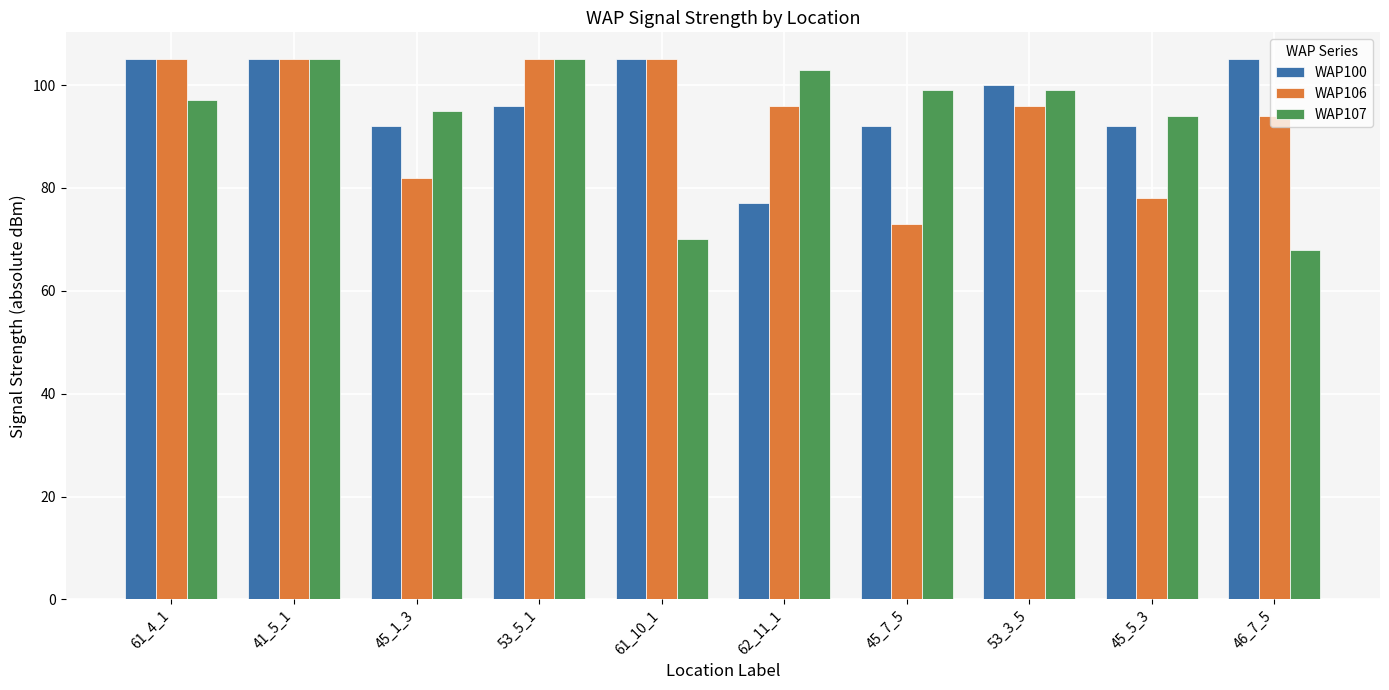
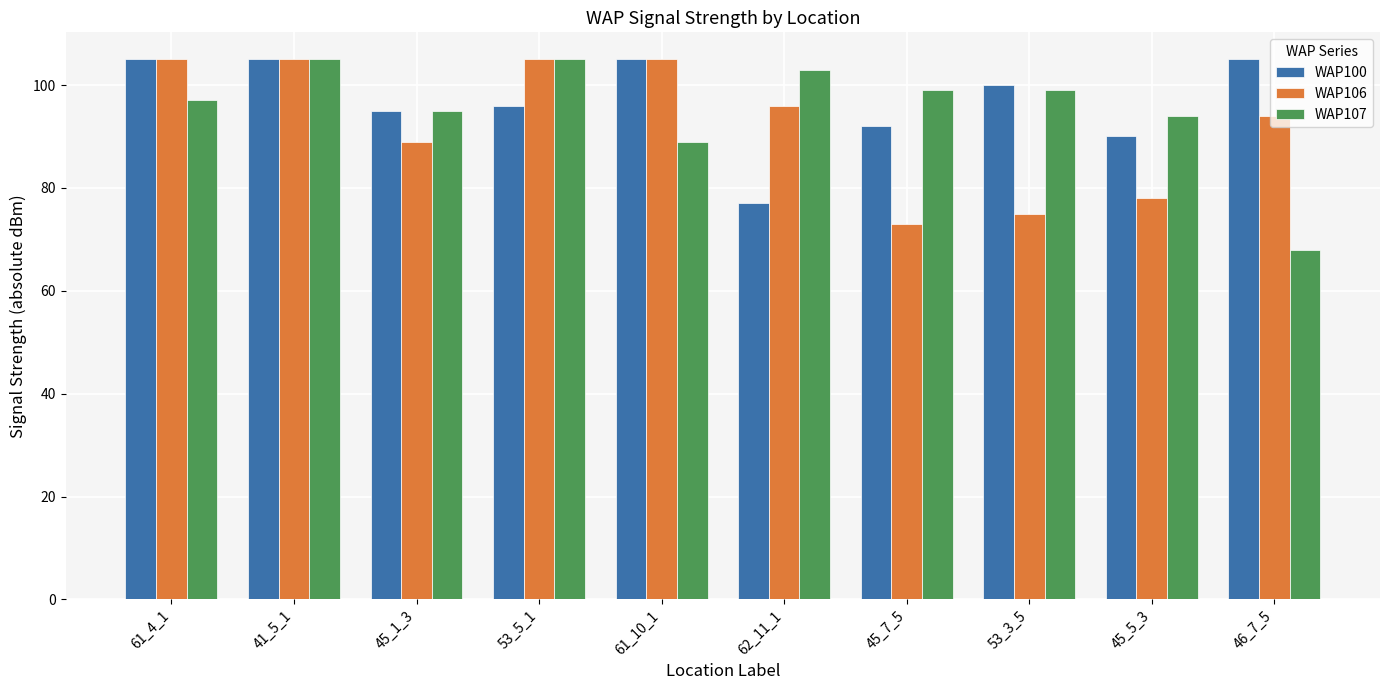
WAP100, 45_1_3: 92 -> 95
WAP106, 45_1_3: 82 -> 89
WAP107, 61_10_1: 70 -> 89
WAP106, 53_3_5: 96 -> 75
WAP100, 45_5_3: 92 -> 90
